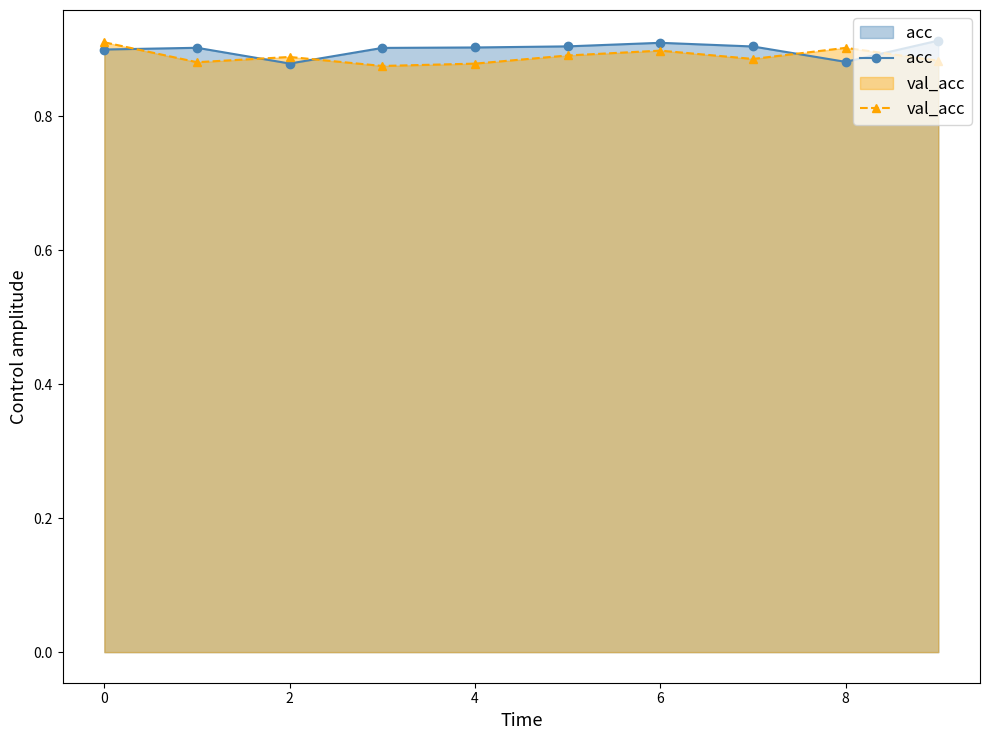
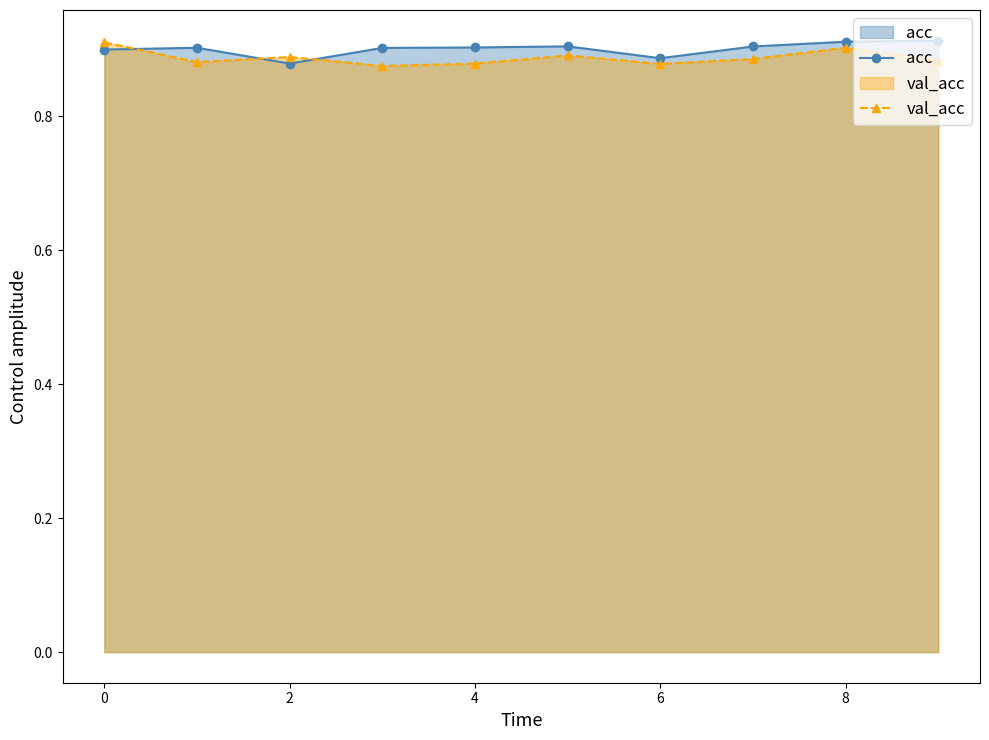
acc, 6: 0.91 -> 0.89
val_acc, 6: 0.90 -> 0.88
acc, 8: 0.88 -> 0.91
